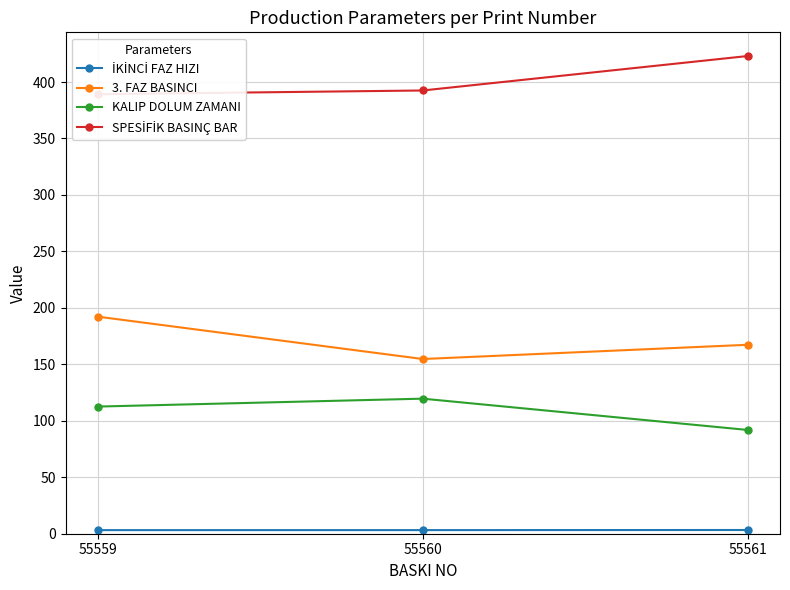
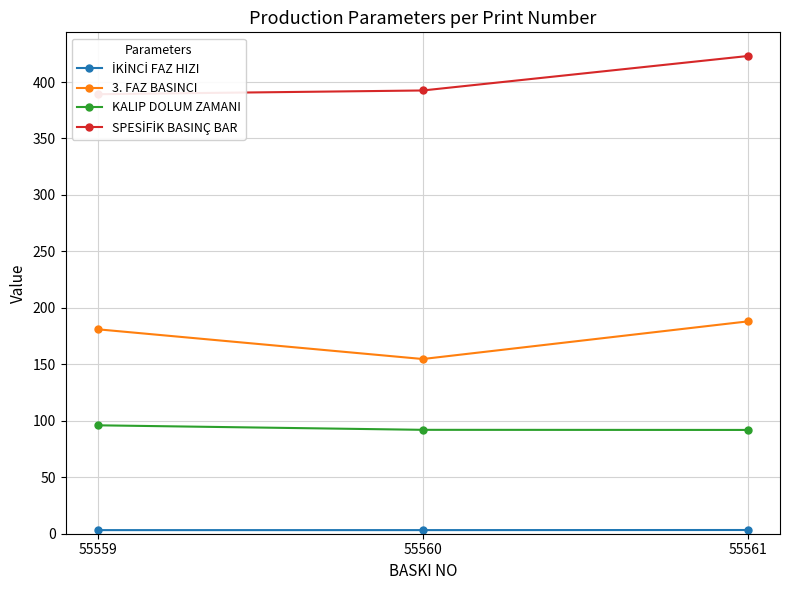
3. FAZ BASINCI, 55559: 192 -> 181
KALIP DOLUM ZAMANI, 55559: 113 -> 96
KALIP DOLUM ZAMANI, 55560: 120 -> 92
3. FAZ BASINCI, 55561: 167 -> 188
